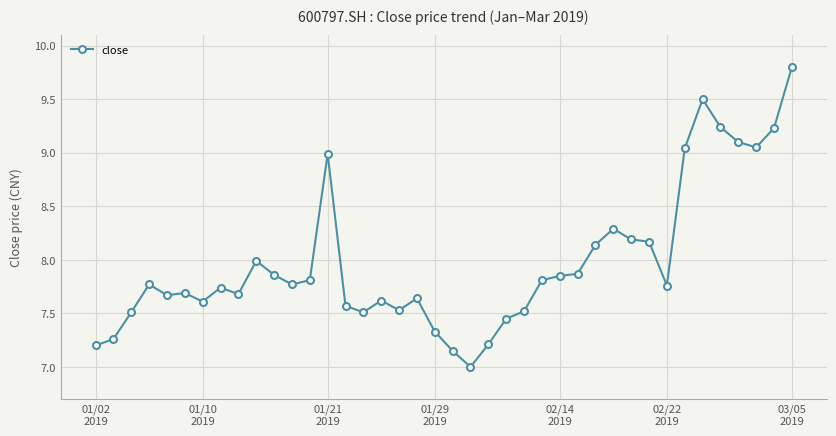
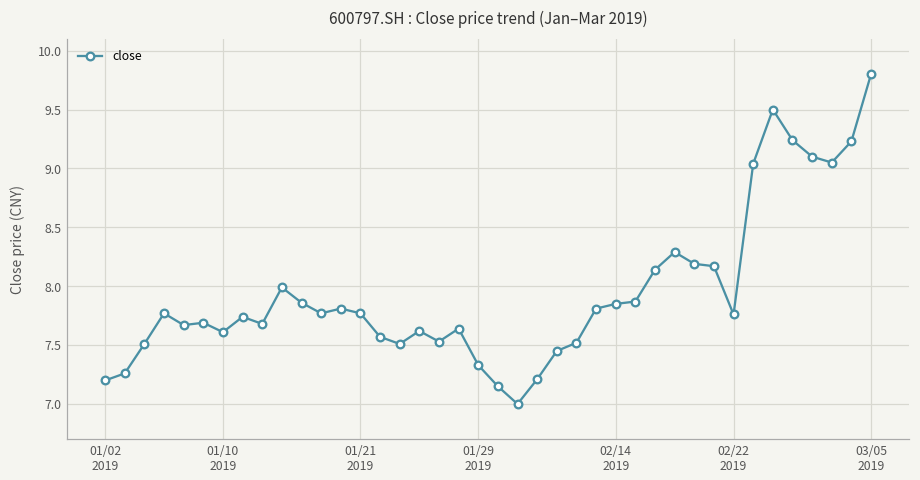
01/21 2019: 8.99 -> 7.77
